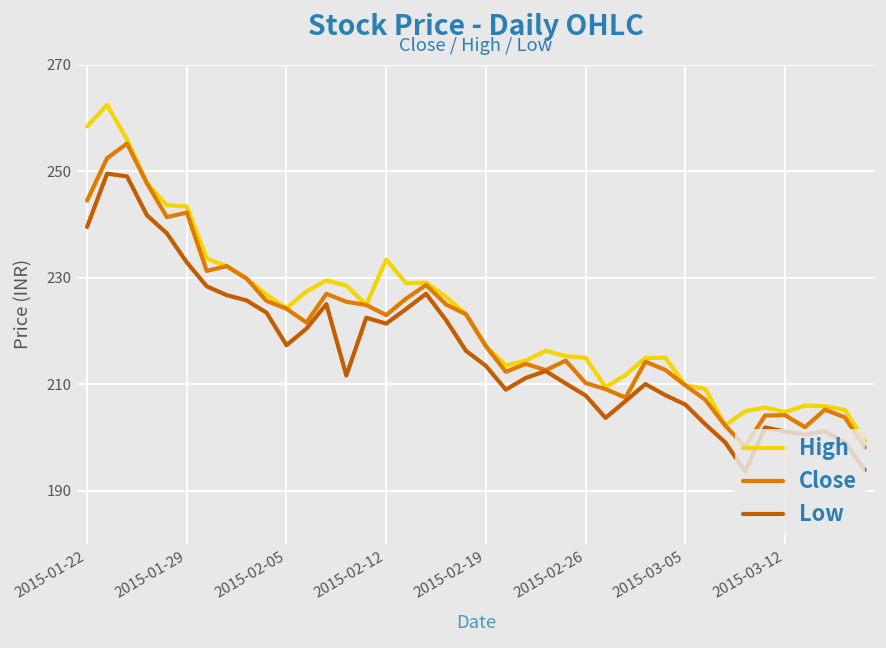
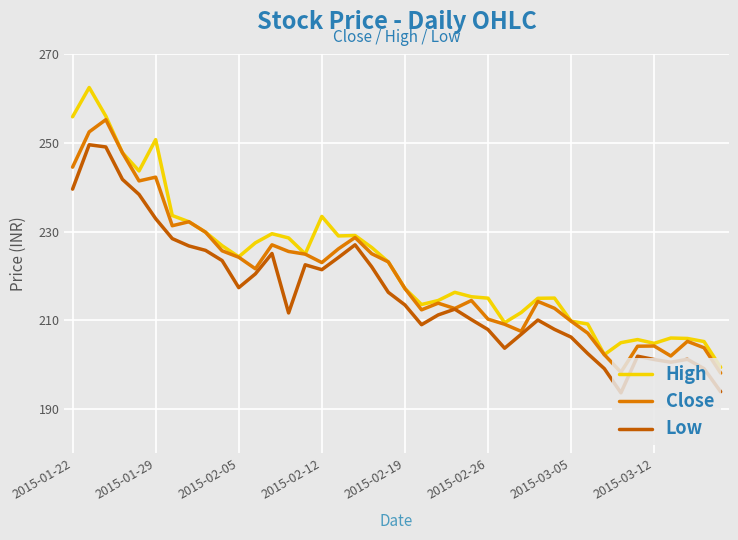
High, 2015-01-22: 258 -> 256
High, 2015-01-29: 243 -> 251
